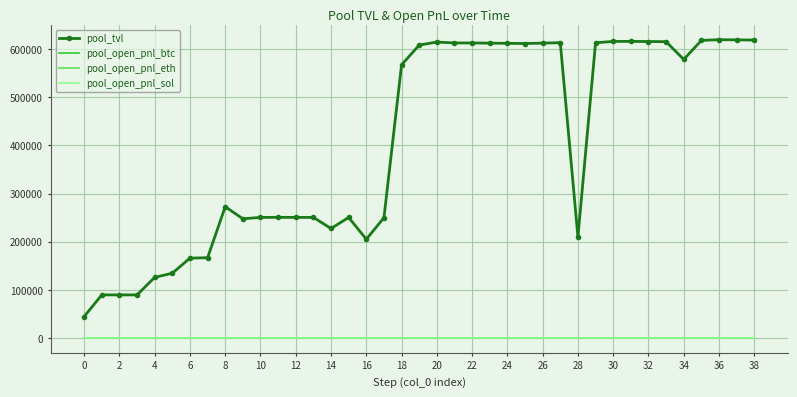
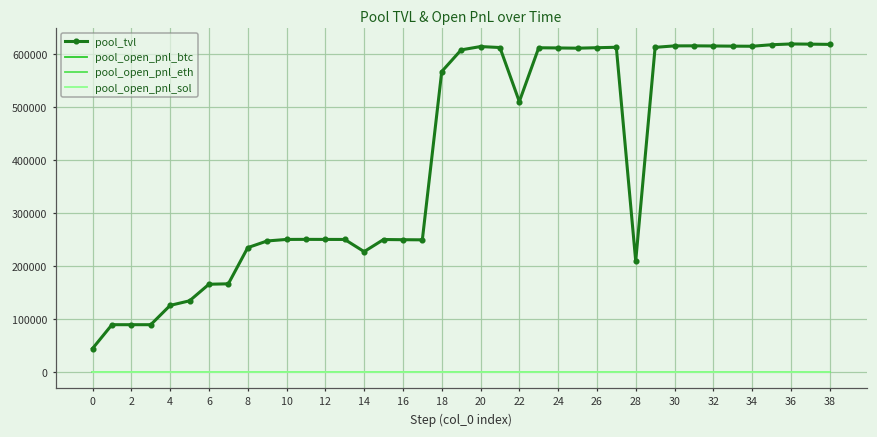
pool_tvl, 8: 270000 -> 230000
pool_tvl, 16: 210000 -> 250000
pool_tvl, 22: 610000 -> 510000
pool_tvl, 34: 580000 -> 620000
